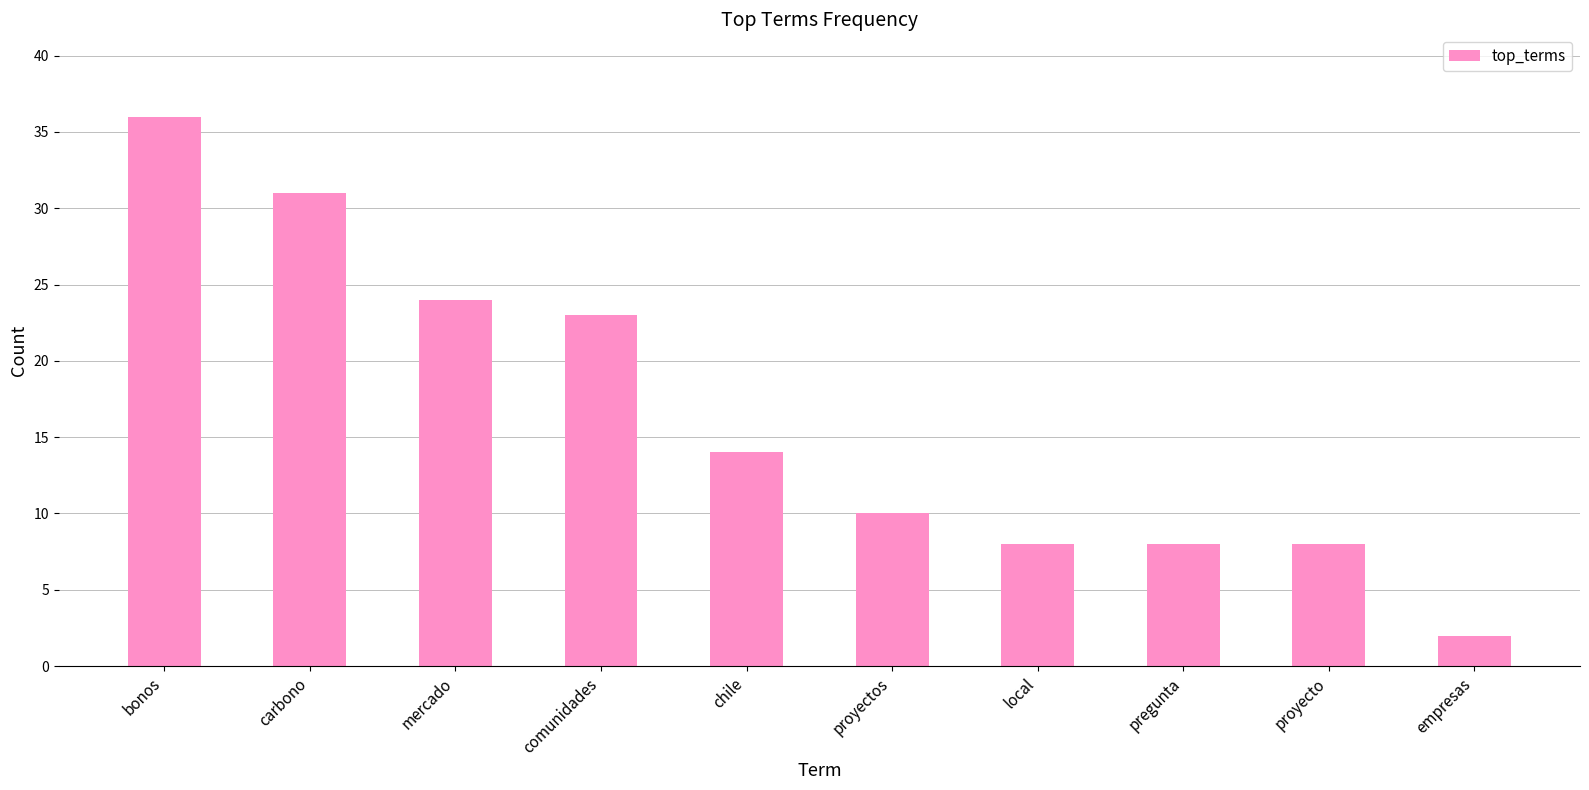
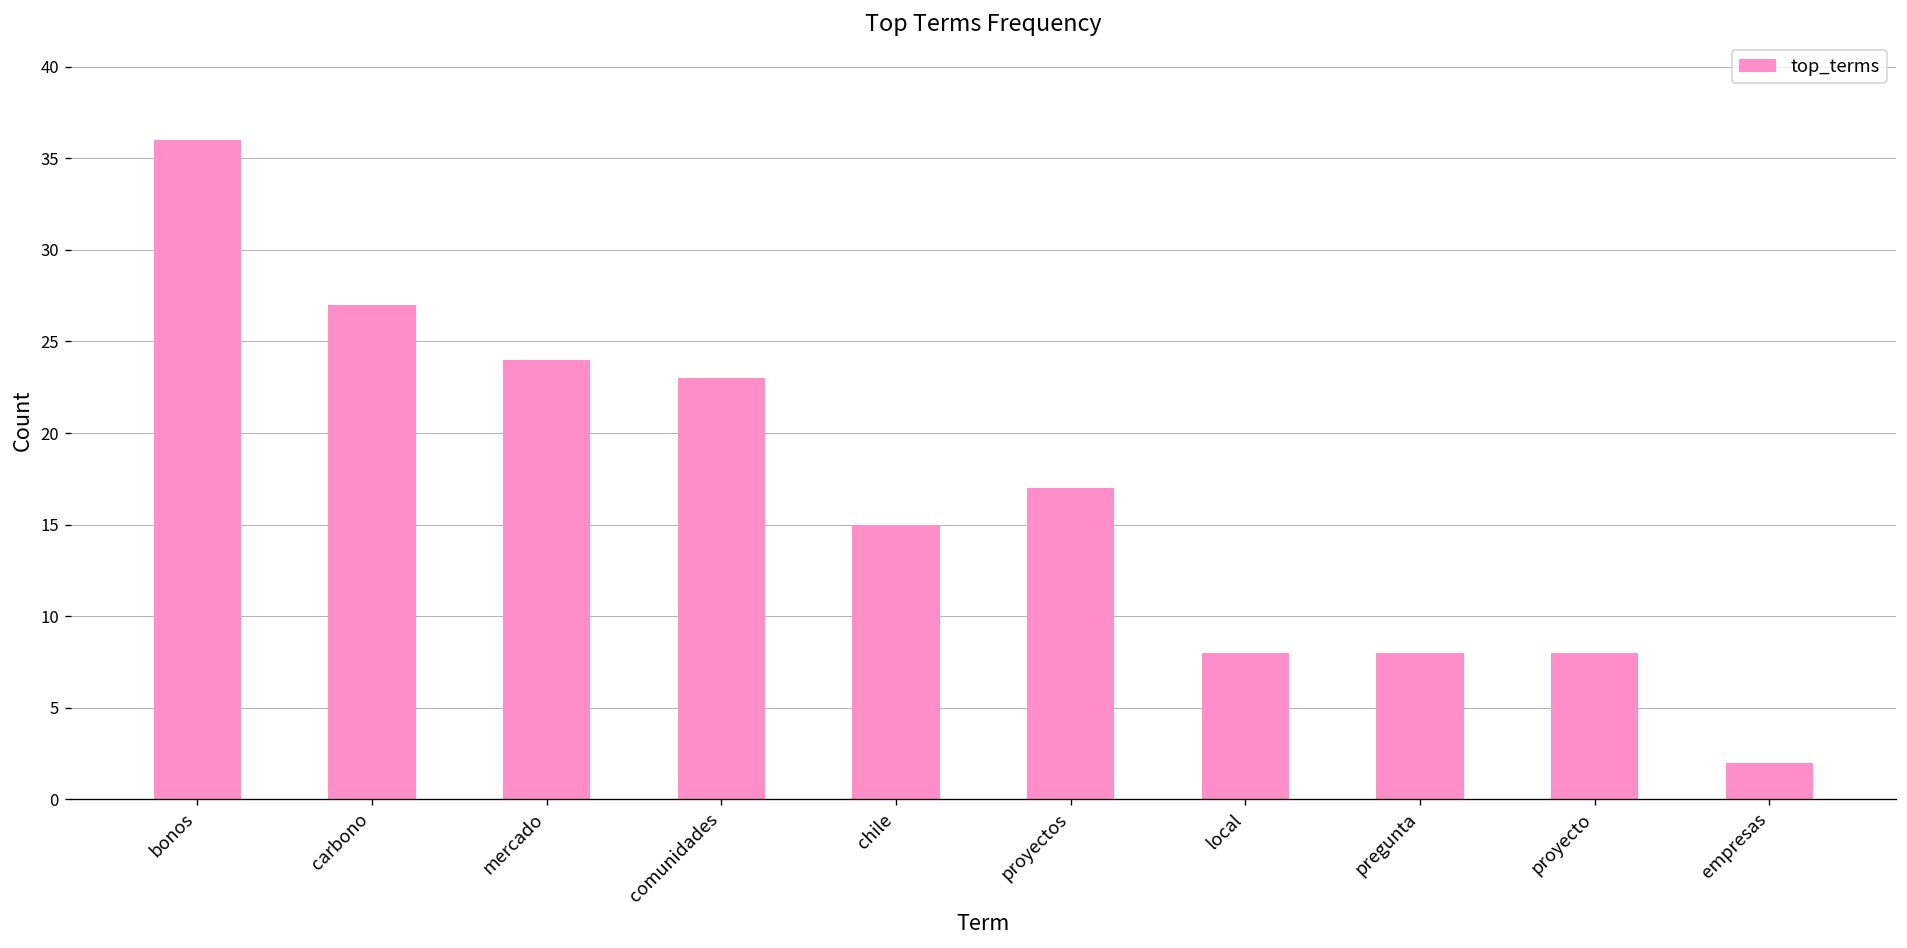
carbono: 31 -> 27
chile: 14 -> 15
proyectos: 10 -> 17
